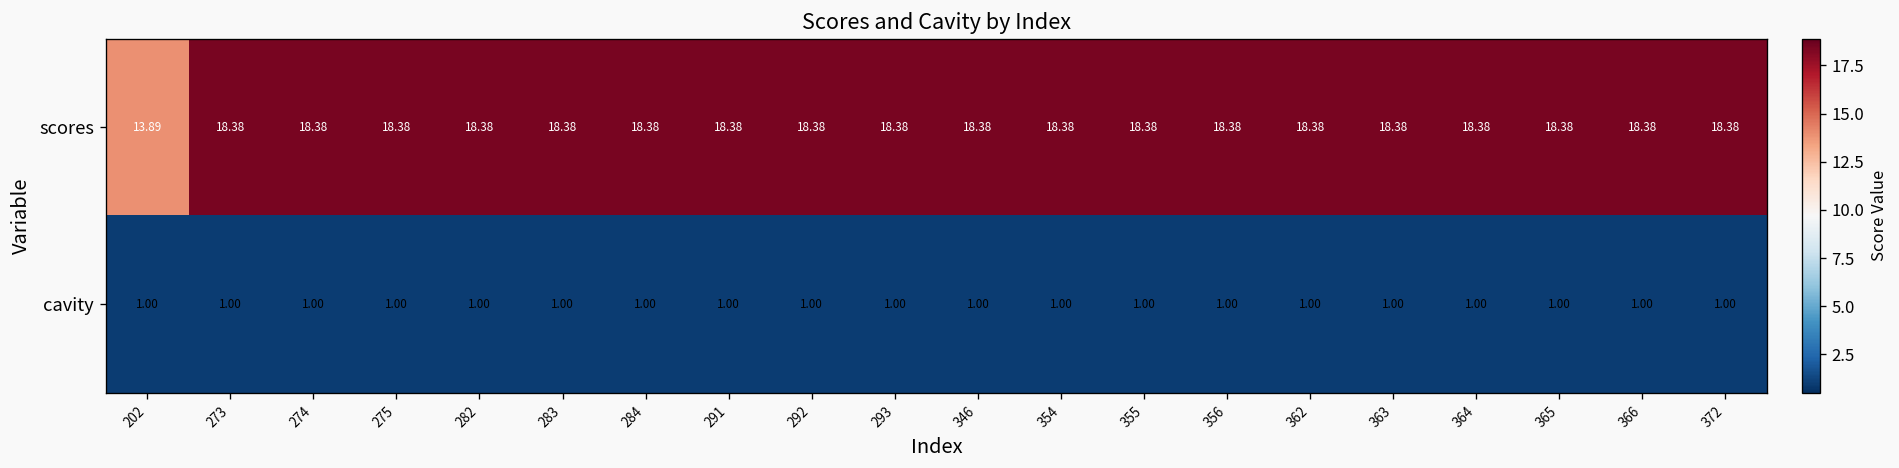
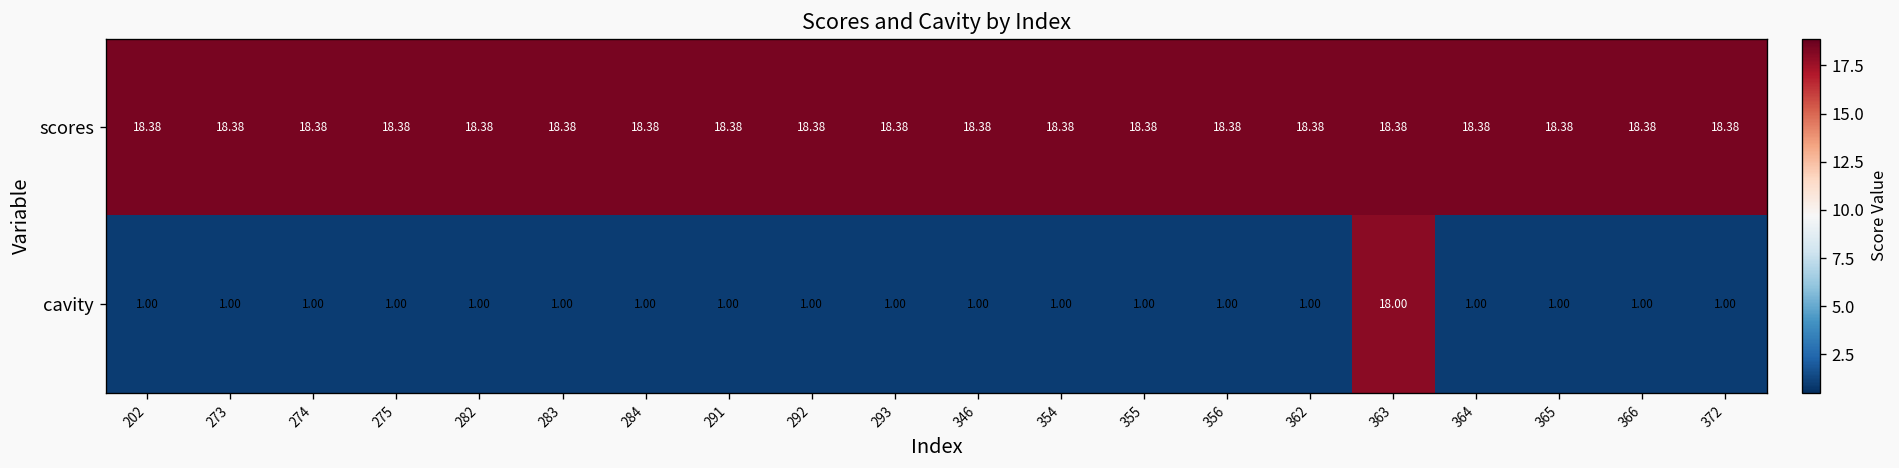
scores, 202: 13.89 -> 18.38
cavity, 363: 1.00 -> 18.00
